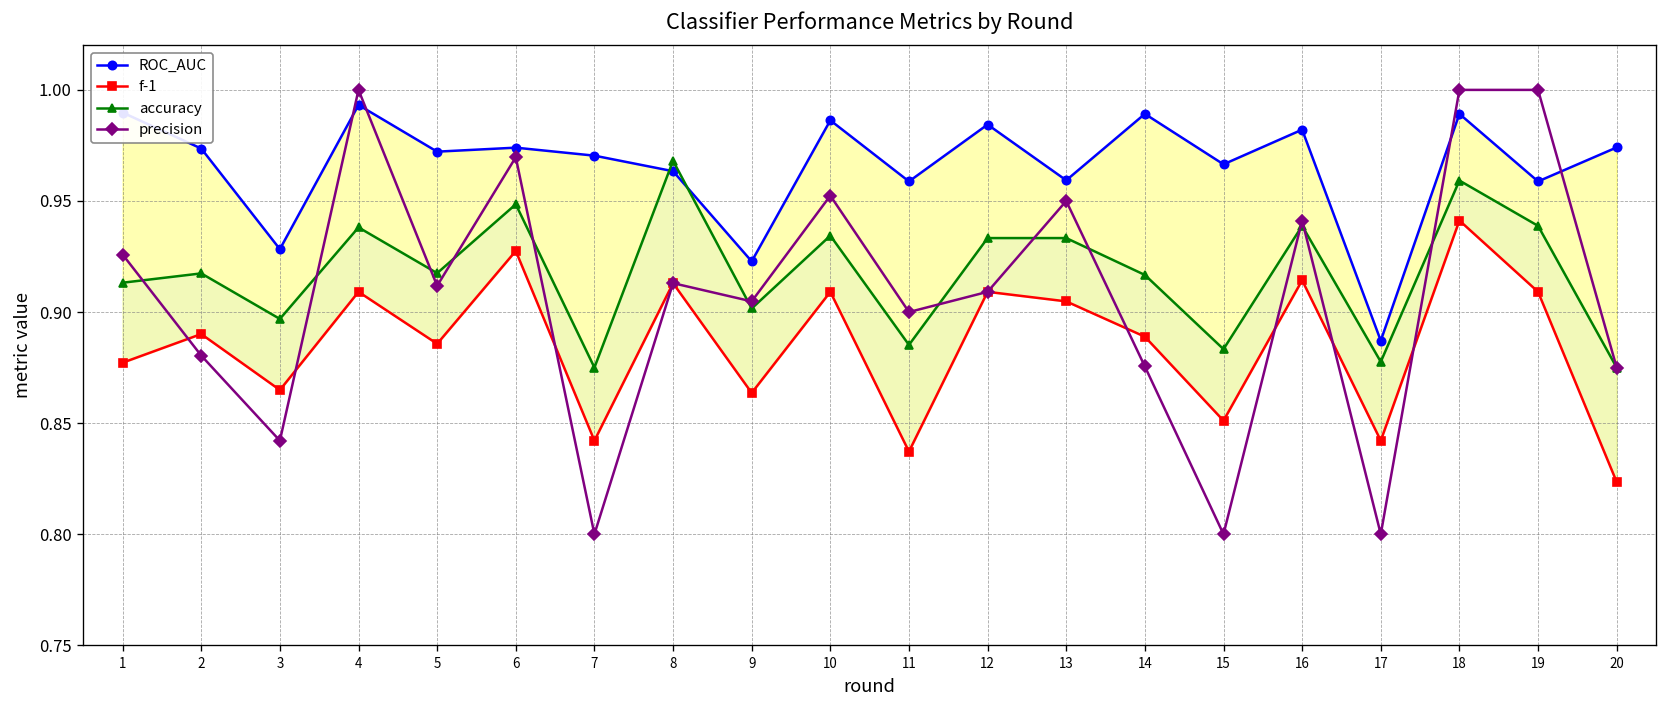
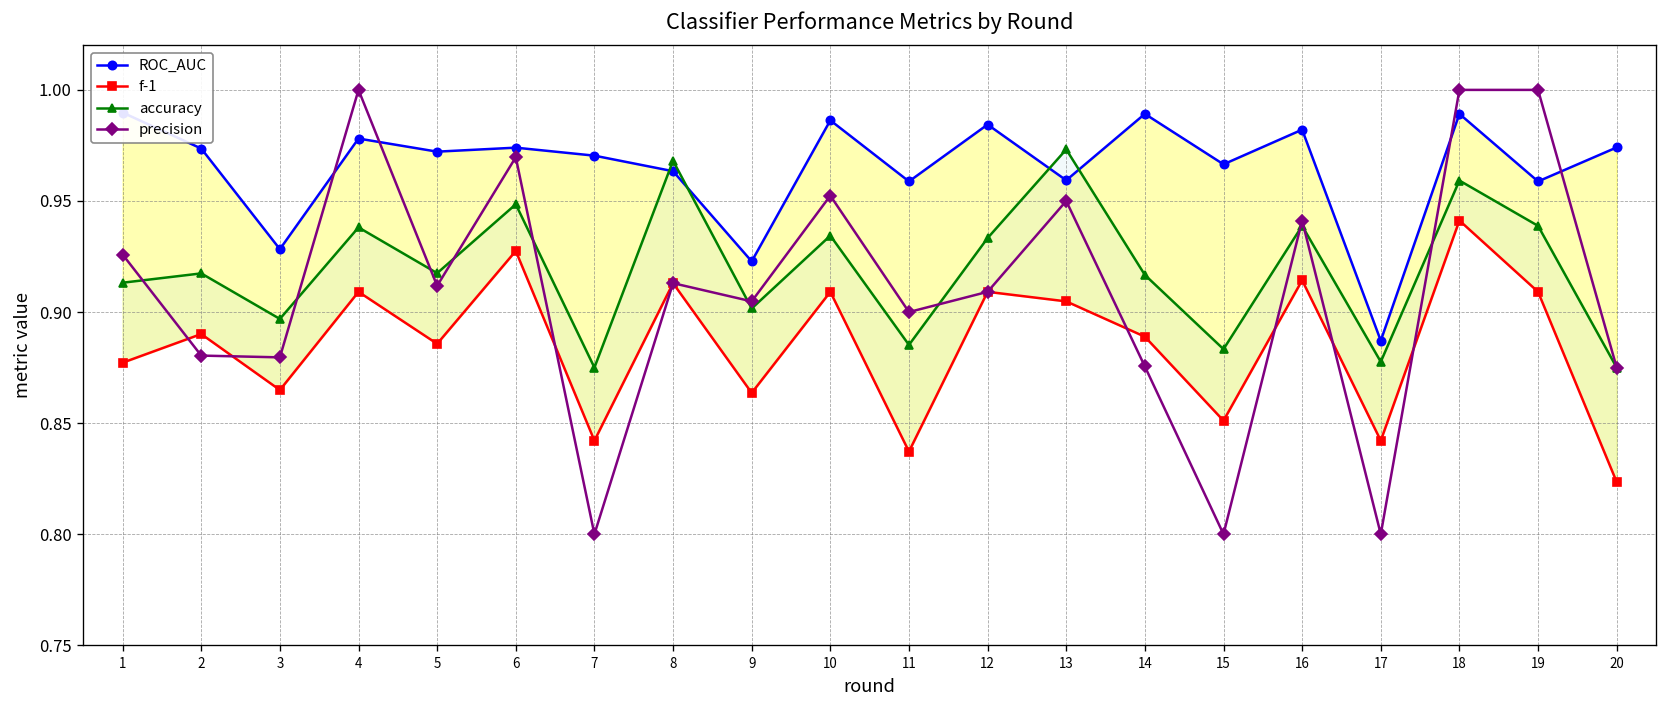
precision, 3: 0.842 -> 0.880
ROC_AUC, 4: 0.993 -> 0.978
accuracy, 13: 0.933 -> 0.973
